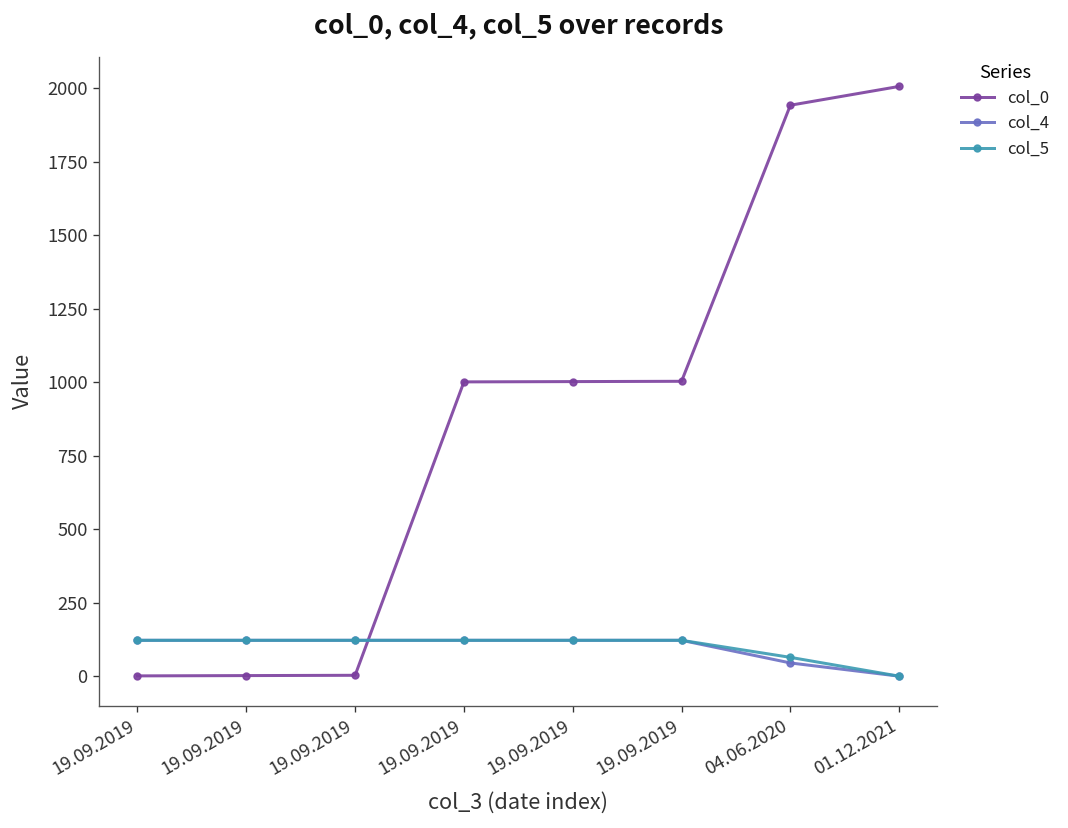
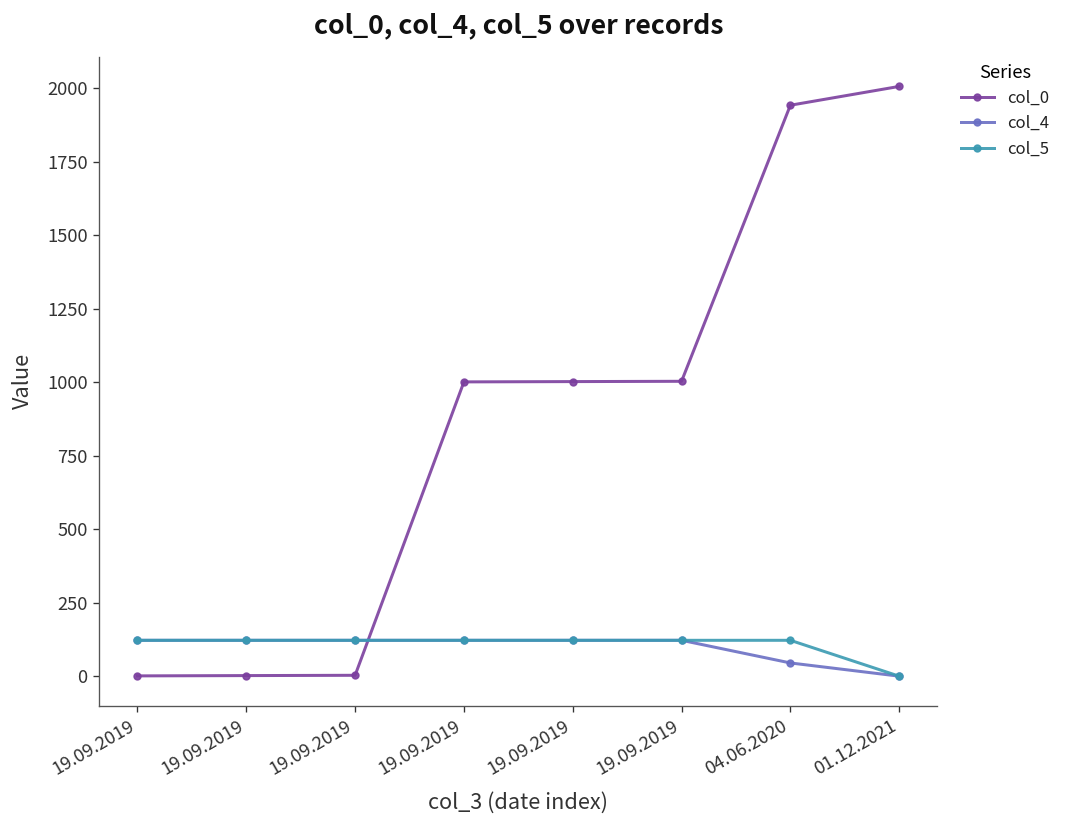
col_5, 04.06.2020: 70 -> 120
